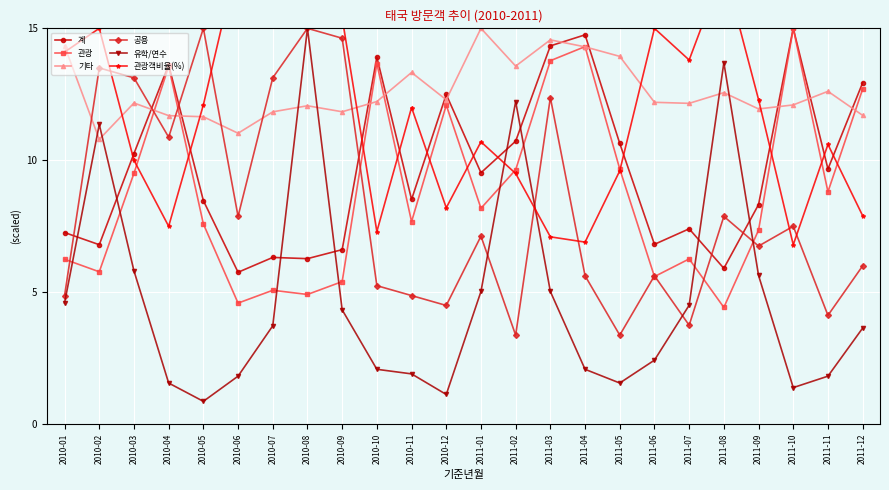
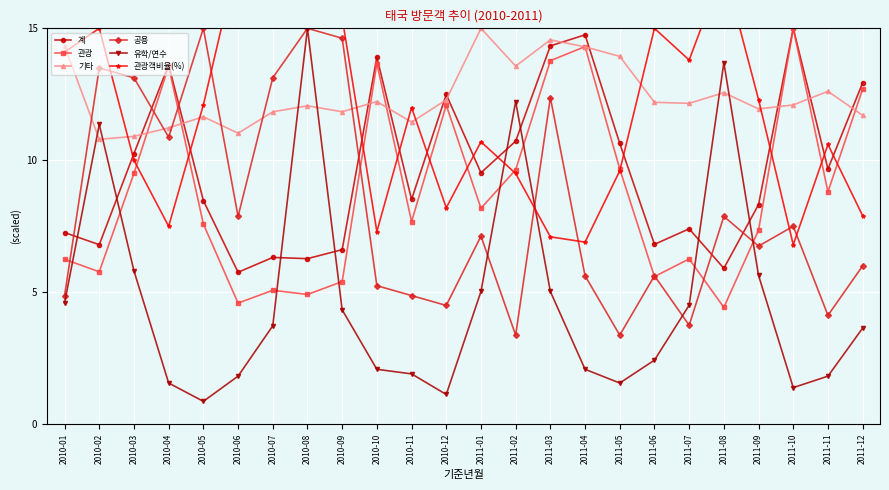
기타, 2010-03: 12.2 -> 10.9
기타, 2010-04: 11.7 -> 11.2
기타, 2010-11: 13.3 -> 11.4
